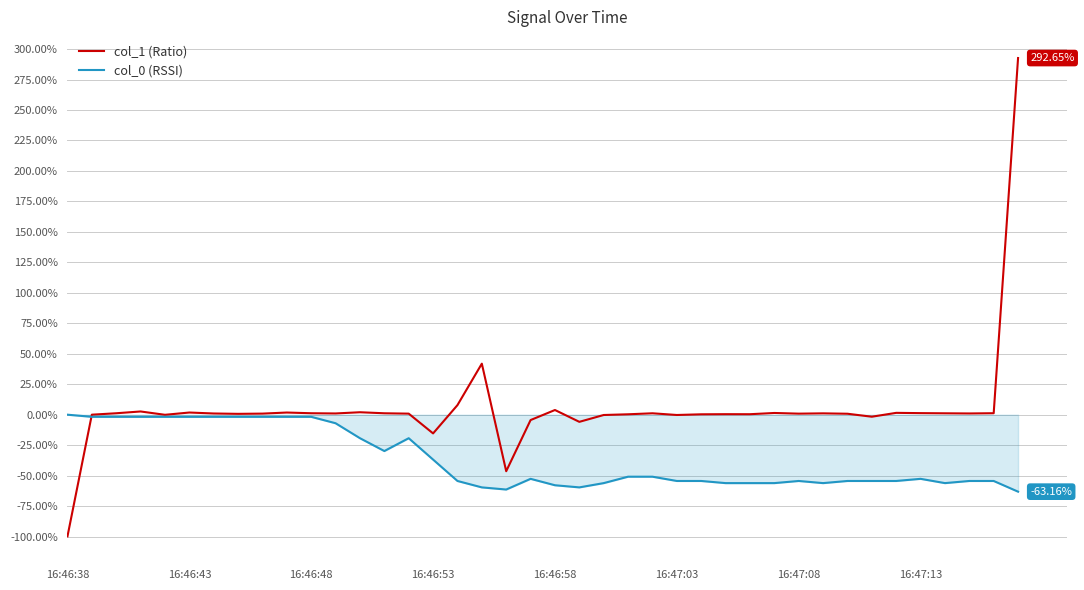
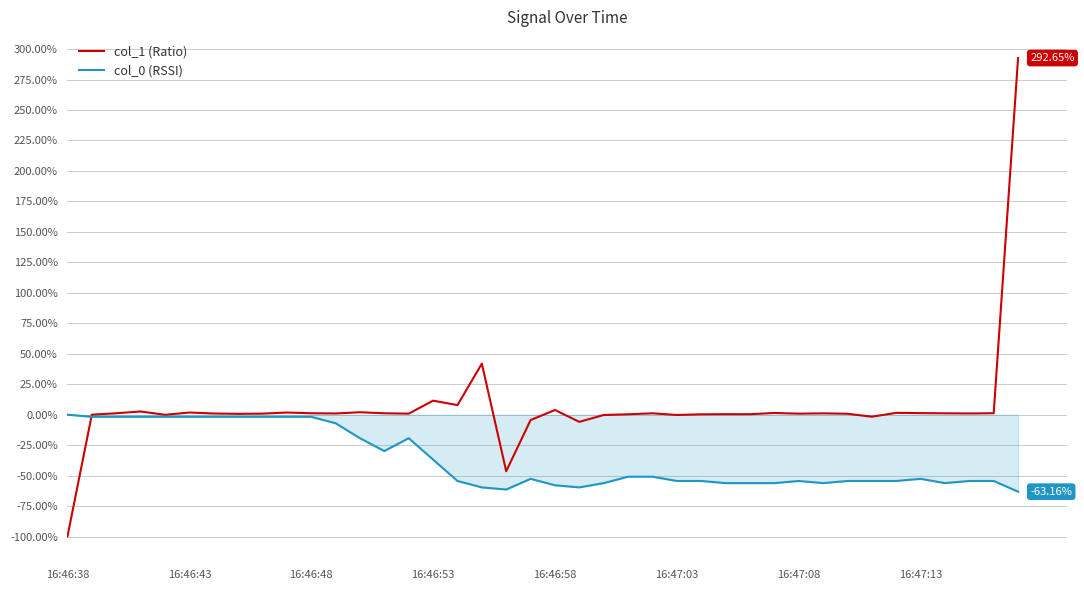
col_1 (Ratio), 16:46:53: -15% -> 12%
